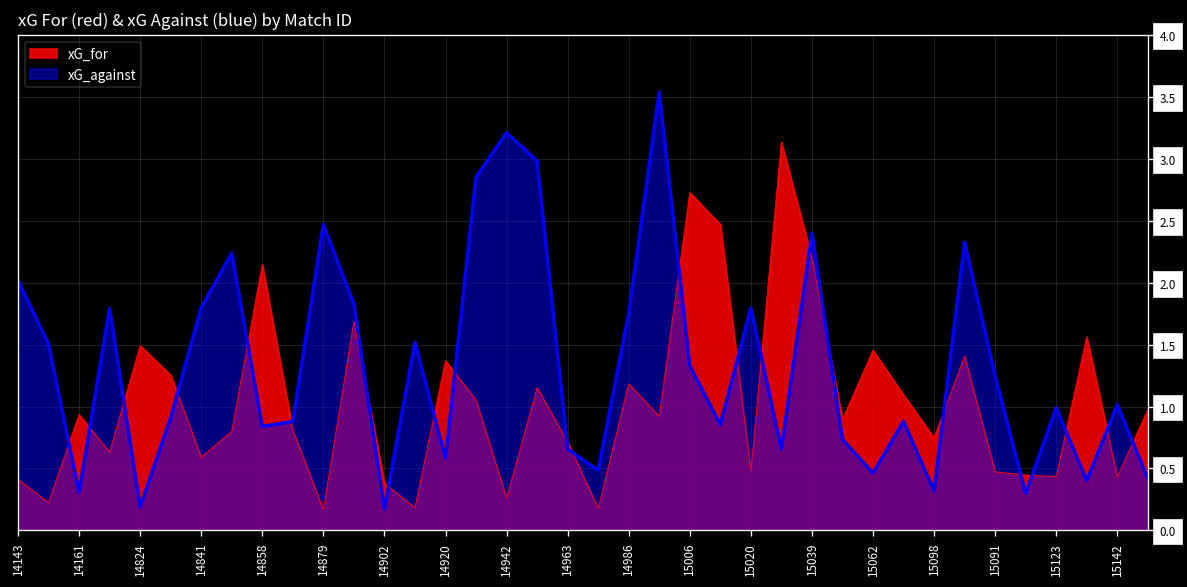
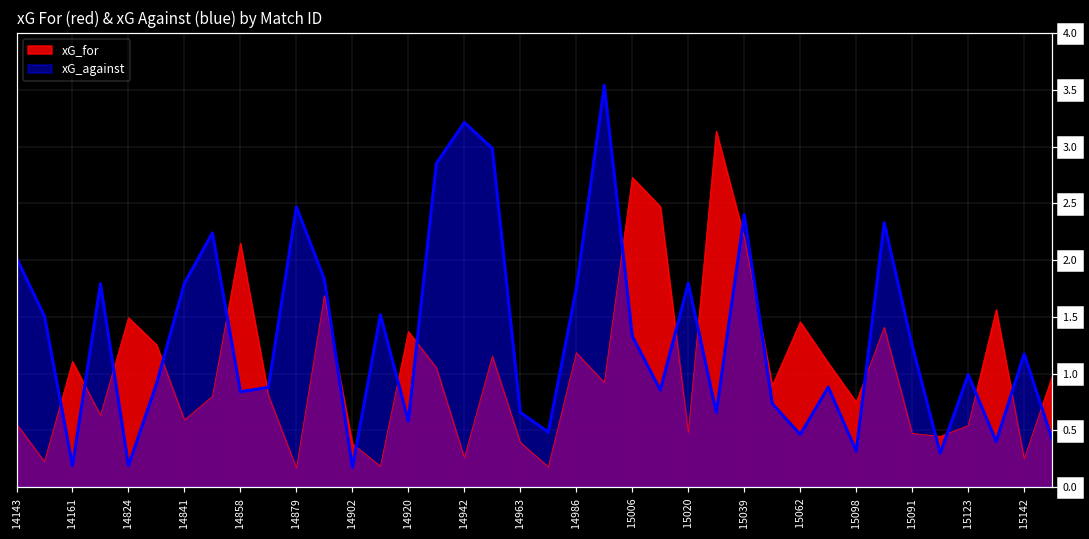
xG_for, 14143: 0.41 -> 0.56
xG_for, 14161: 0.94 -> 1.11
xG_against, 14161: 0.31 -> 0.19
xG_for, 14963: 0.71 -> 0.39
xG_for, 15123: 0.44 -> 0.54
xG_for, 15142: 0.43 -> 0.25
xG_against, 15142: 1.01 -> 1.17
